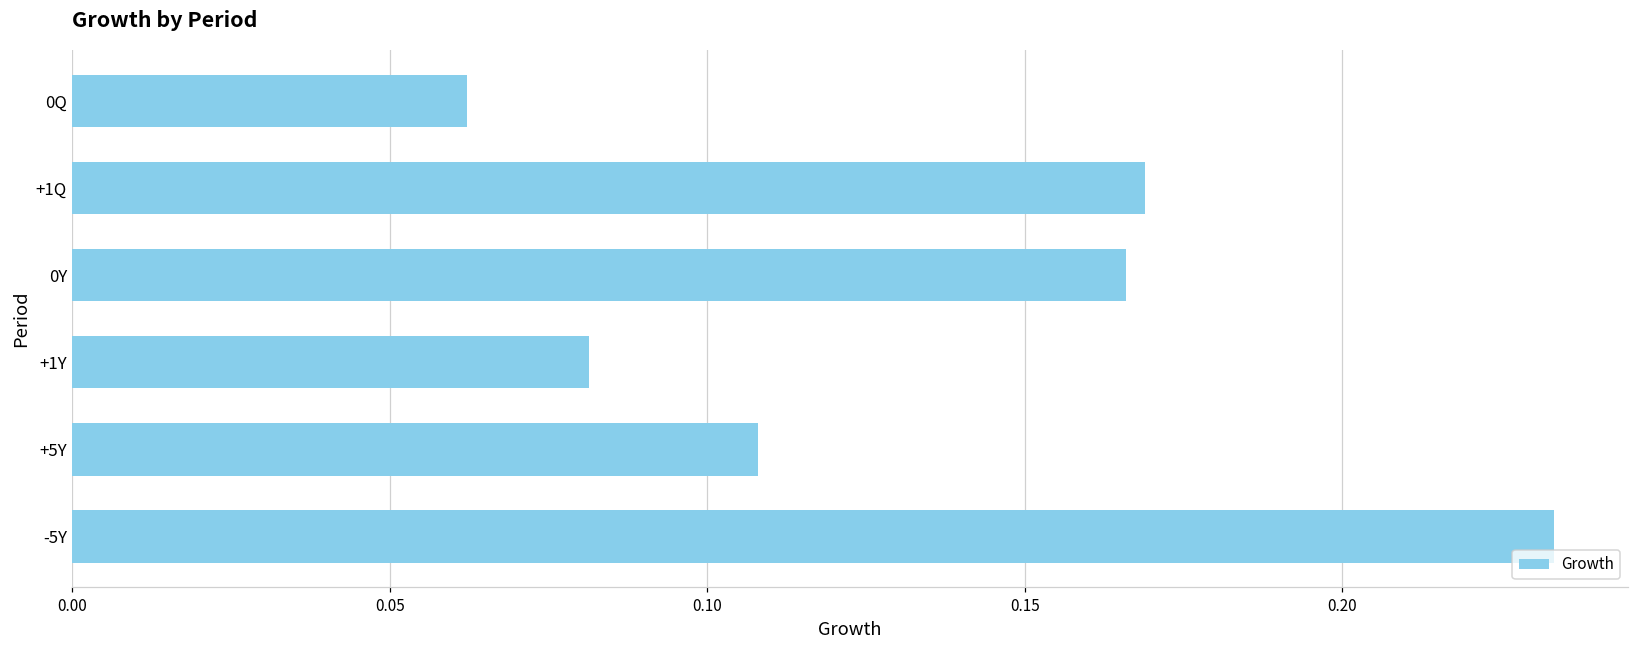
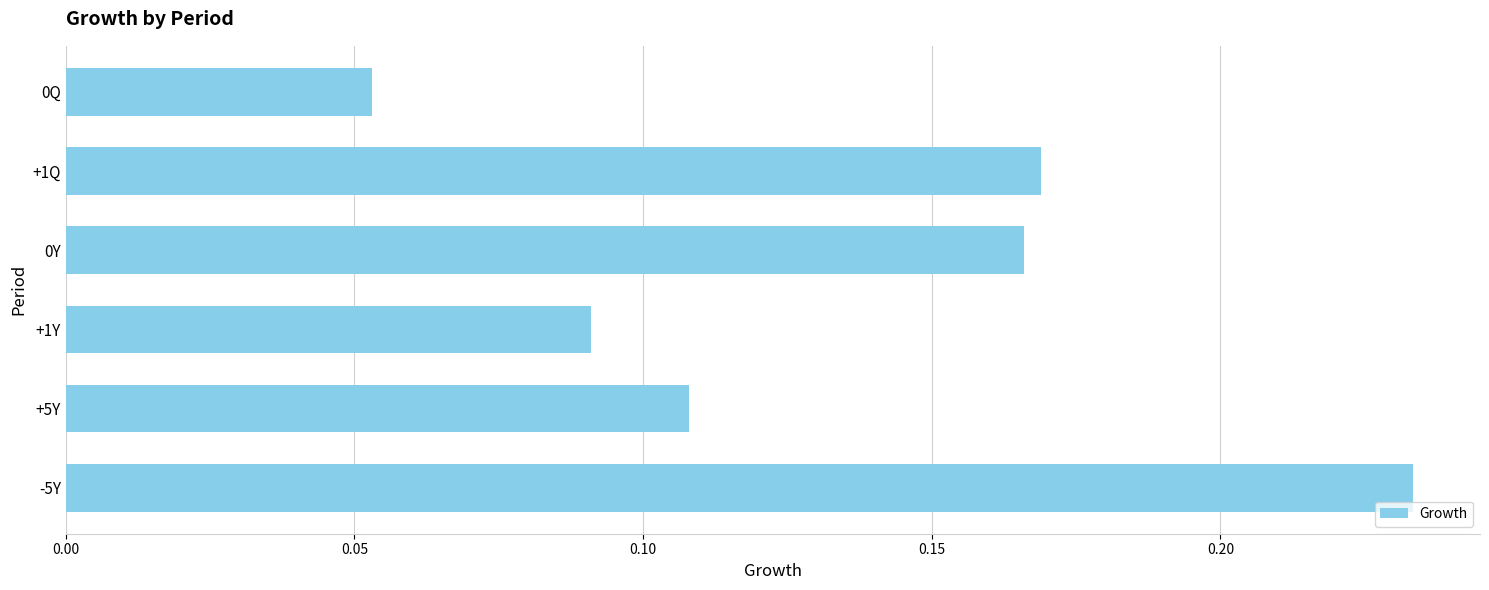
0Q: 0.062 -> 0.053
+1Y: 0.081 -> 0.091
